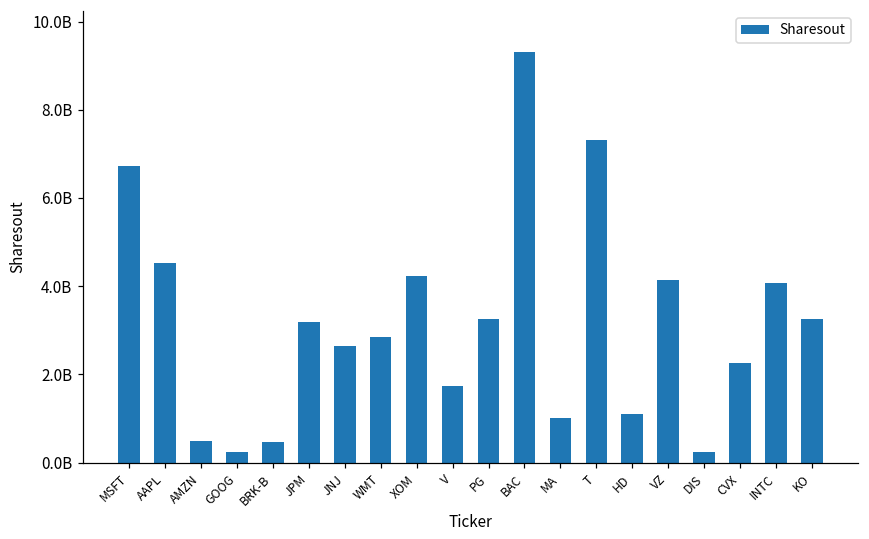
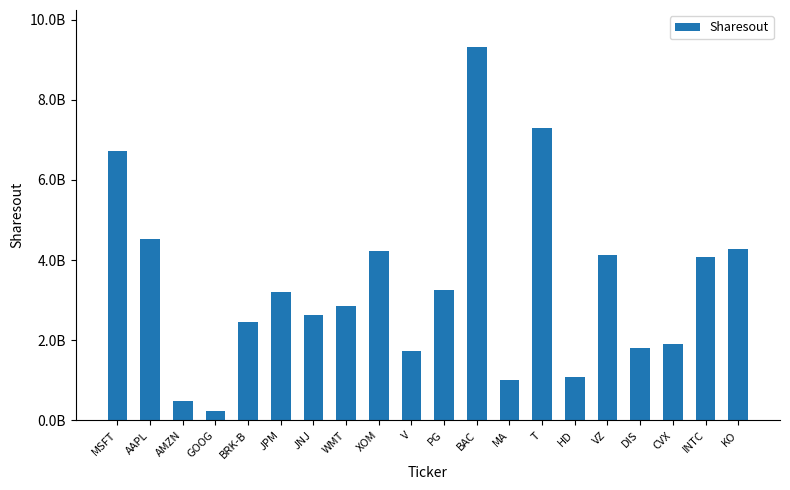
BRK-B: 500000000 -> 2500000000
DIS: 200000000 -> 1800000000
CVX: 2200000000 -> 1900000000
KO: 3200000000 -> 4300000000
